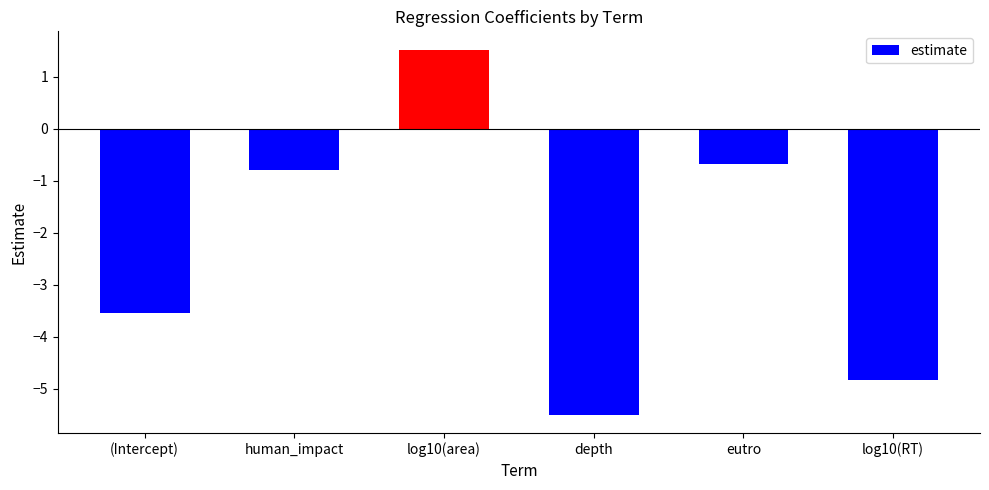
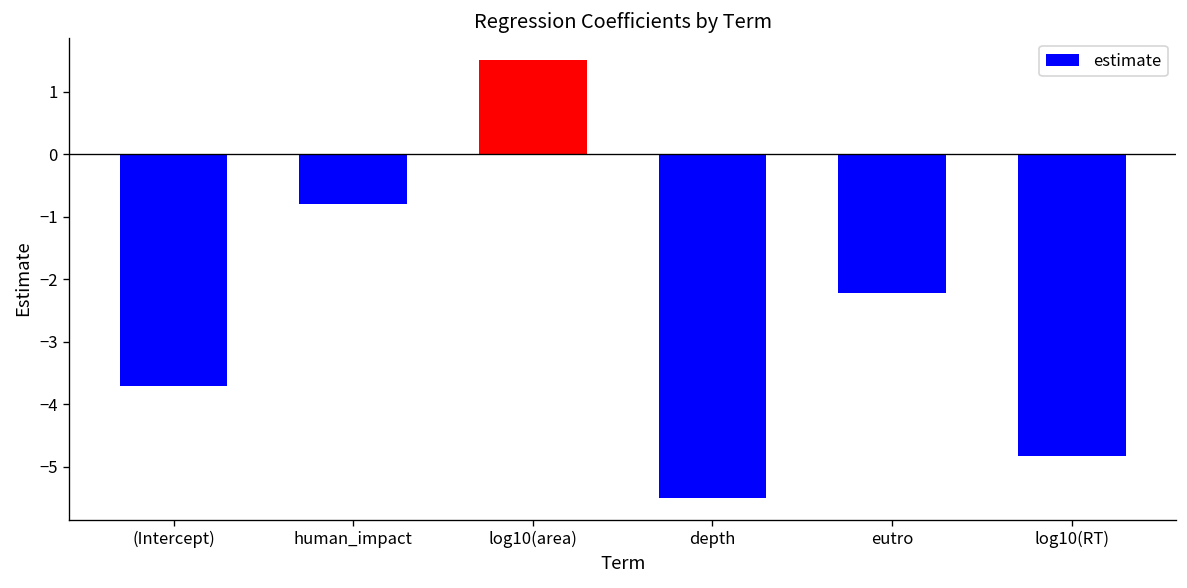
(Intercept): -3.6 -> -3.7
eutro: -0.7 -> -2.2
